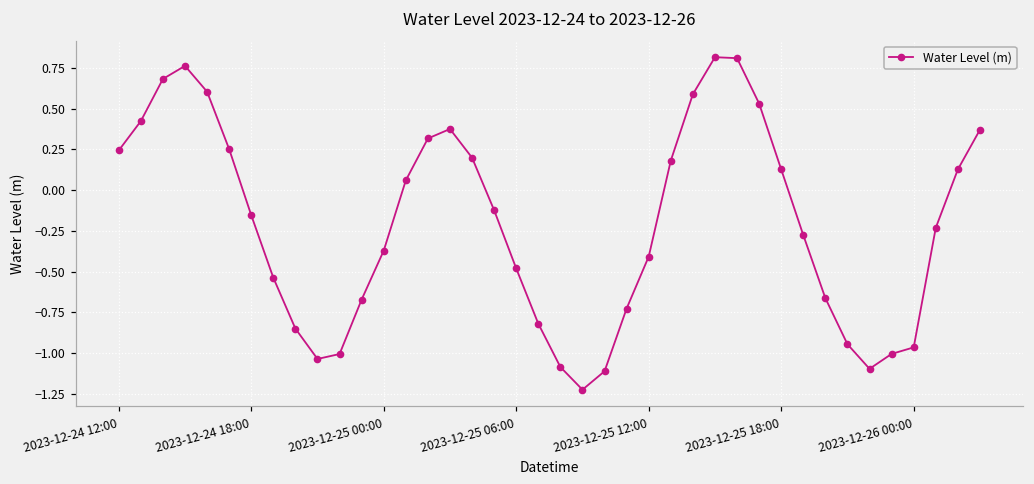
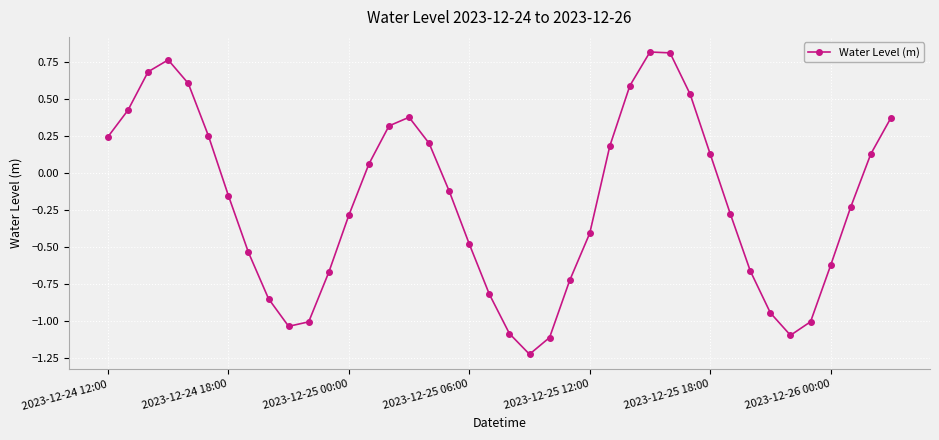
2023-12-25 00:00: -0.37 -> -0.29
2023-12-26 00:00: -0.96 -> -0.62
